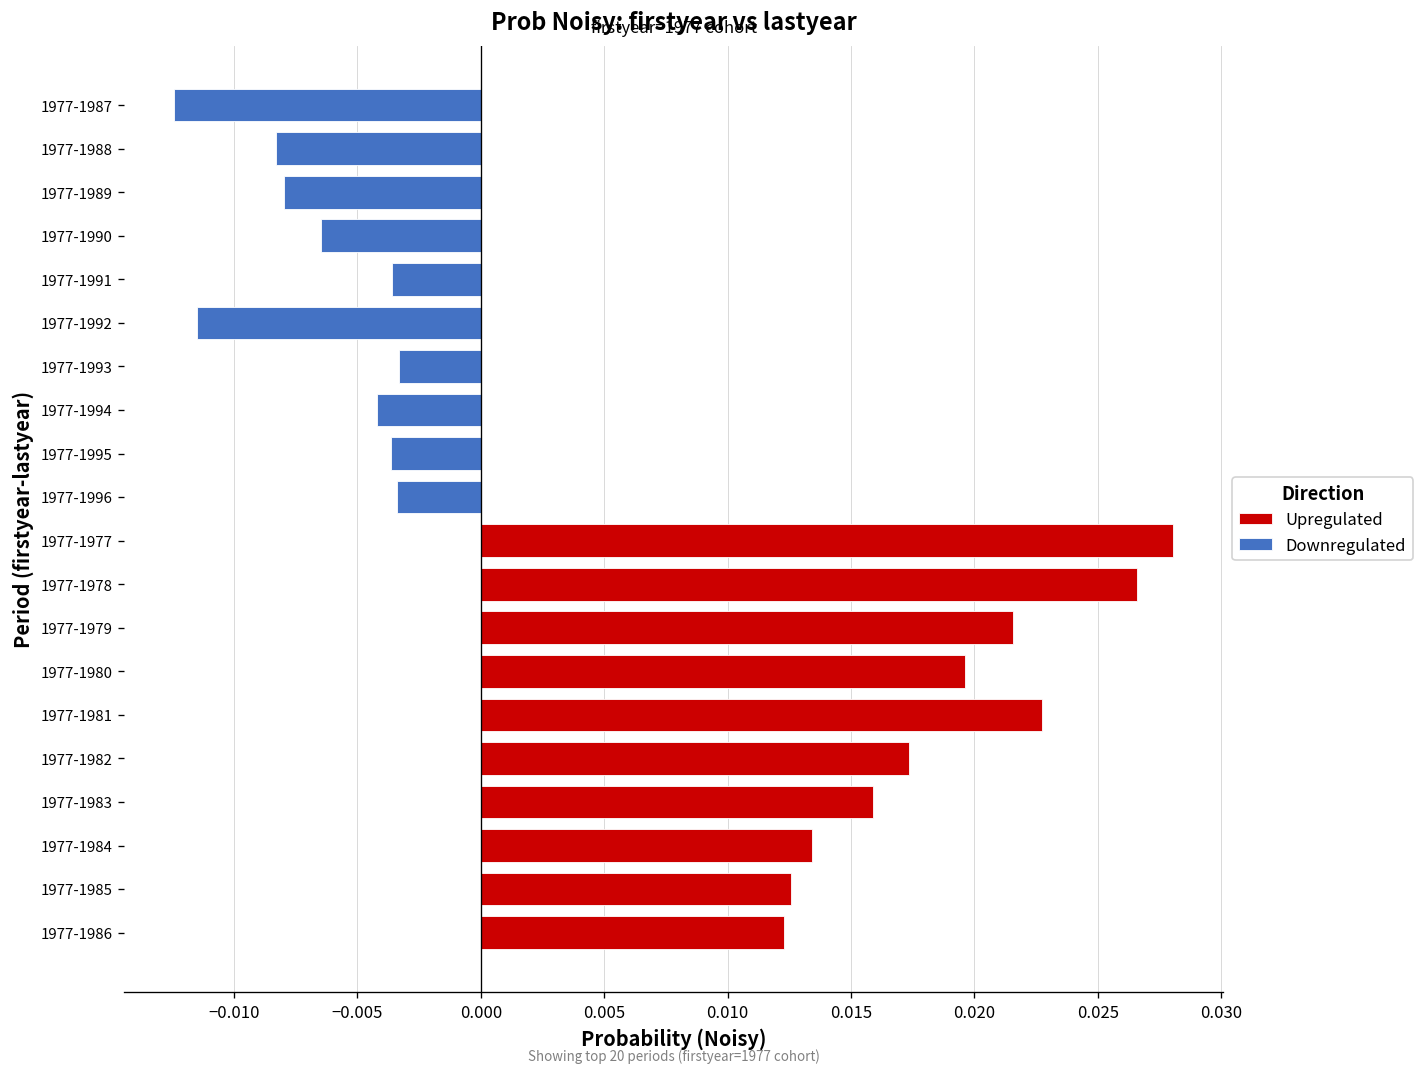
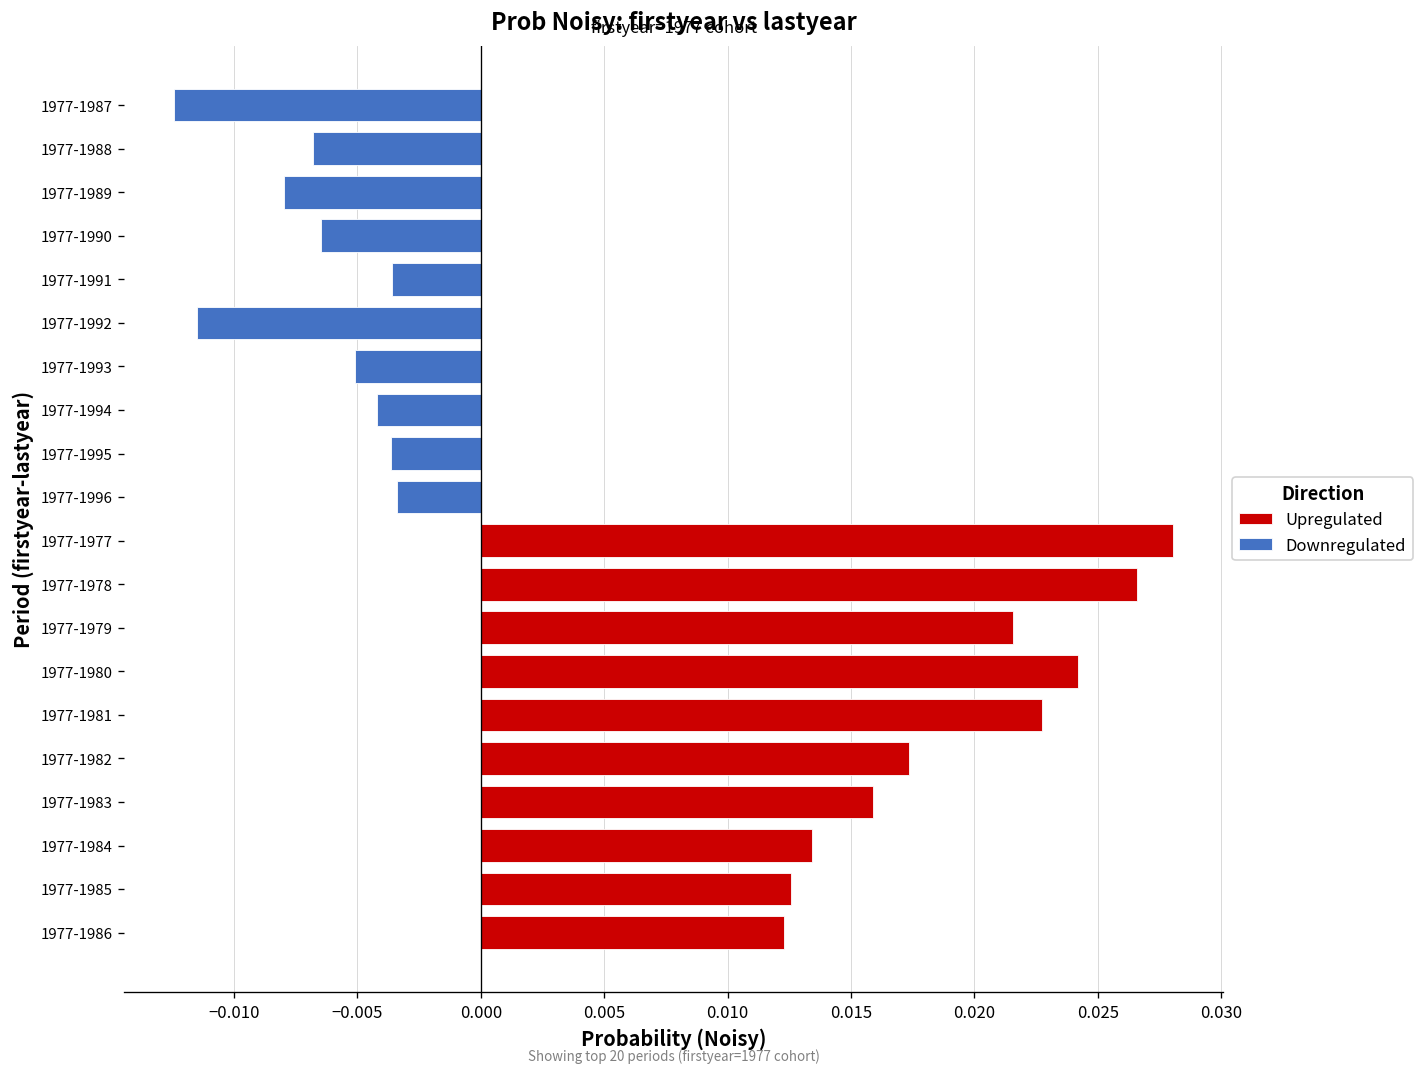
Downregulated, 1977-1988: -0.0083 -> -0.0068
Downregulated, 1977-1993: -0.0033 -> -0.0051
Upregulated, 1977-1980: 0.0196 -> 0.0242
